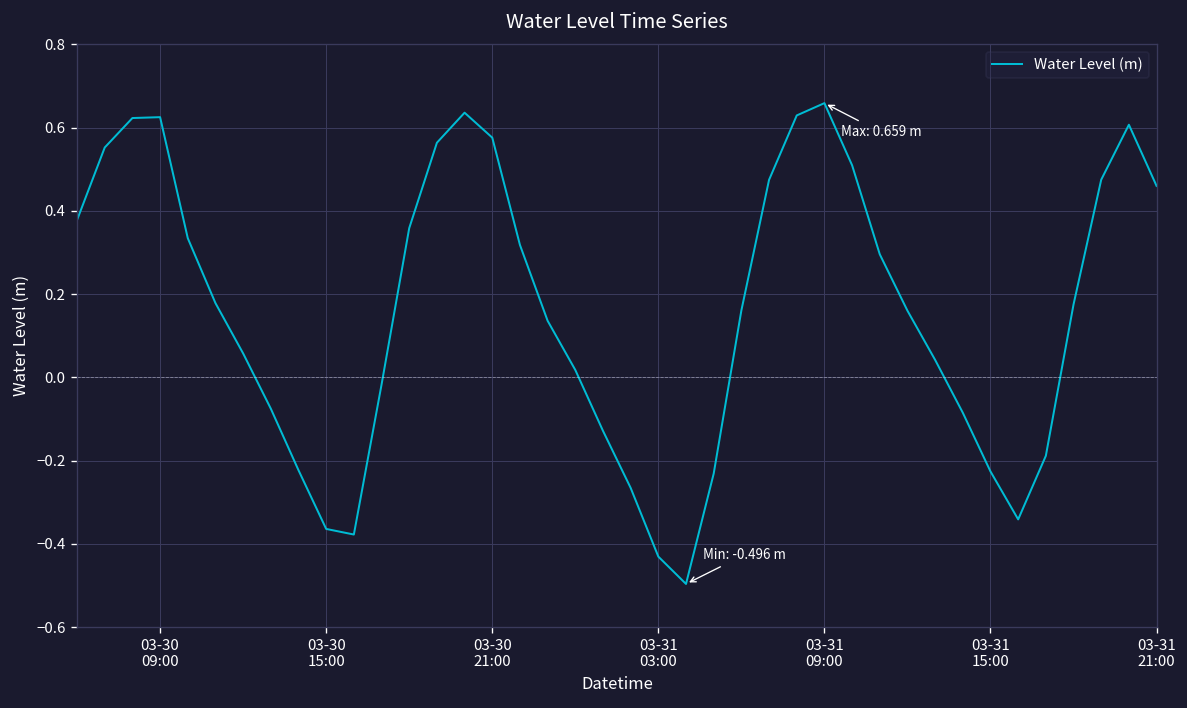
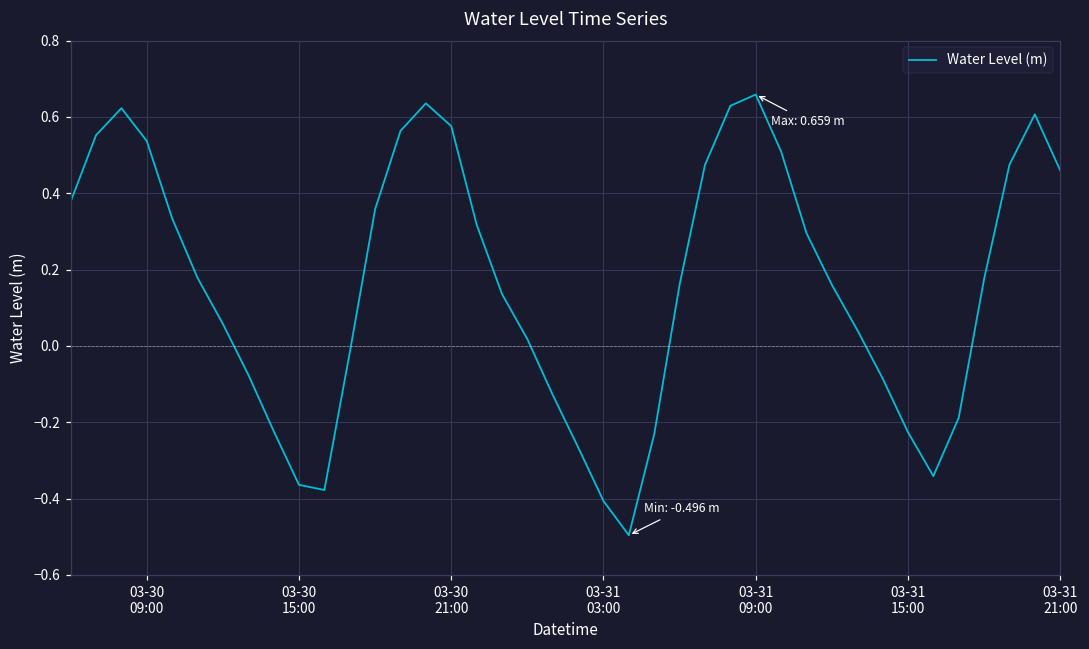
03-30 09:00: 0.62 -> 0.54
03-31 03:00: -0.43 -> -0.41
